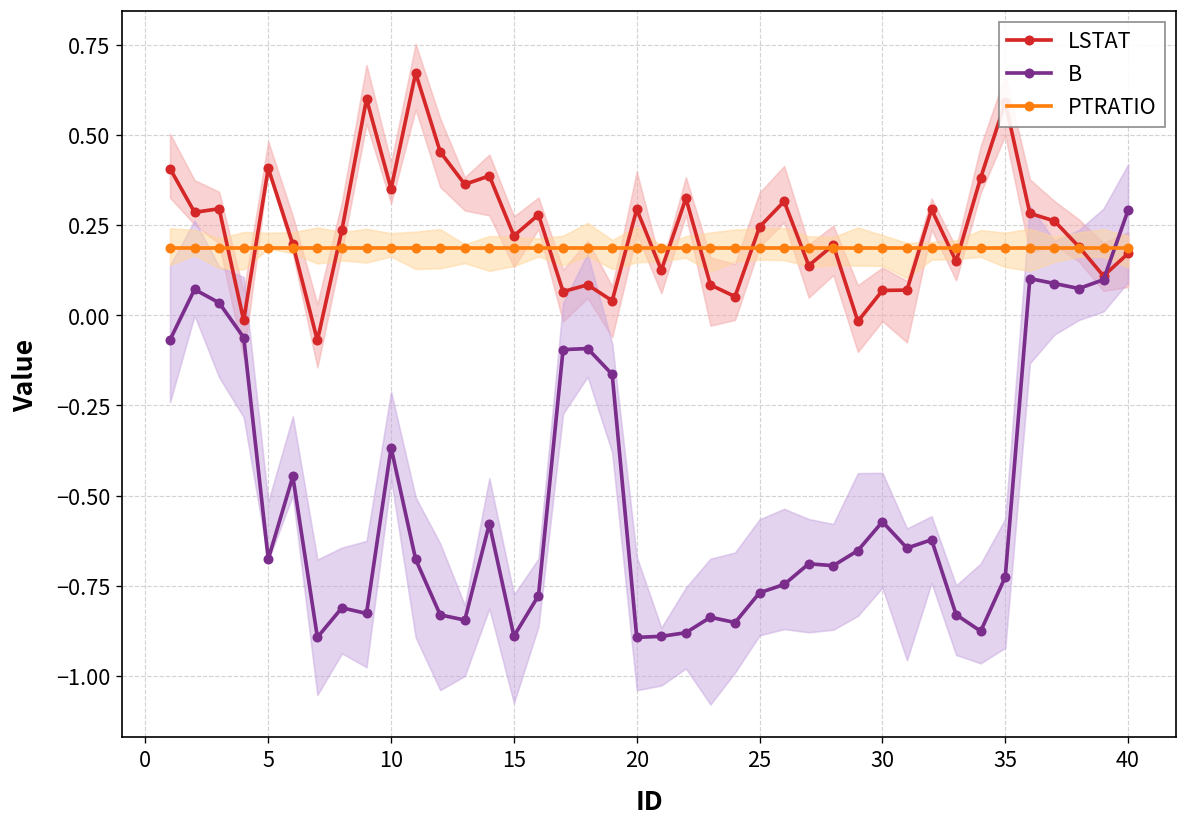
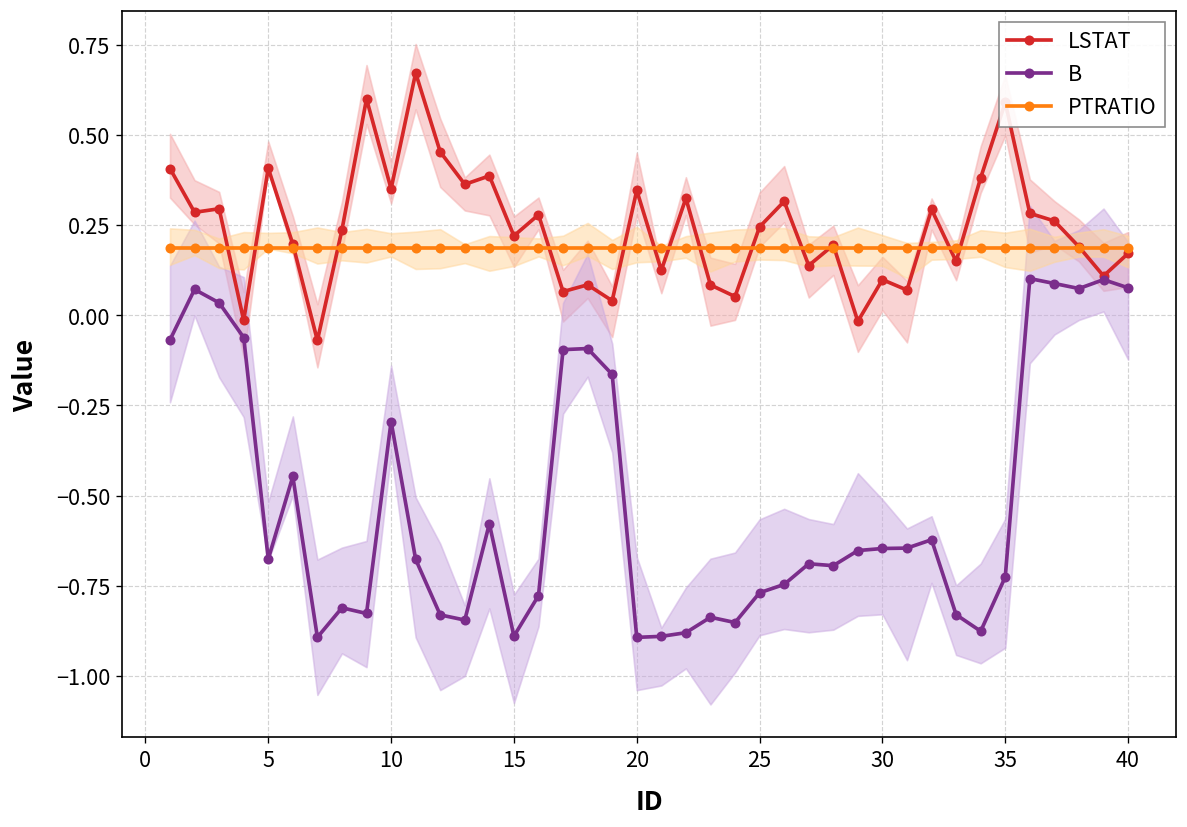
B, 10: -0.37 -> -0.29
LSTAT, 20: 0.29 -> 0.35
LSTAT, 30: 0.07 -> 0.10
B, 30: -0.57 -> -0.65
B, 40: 0.29 -> 0.08
